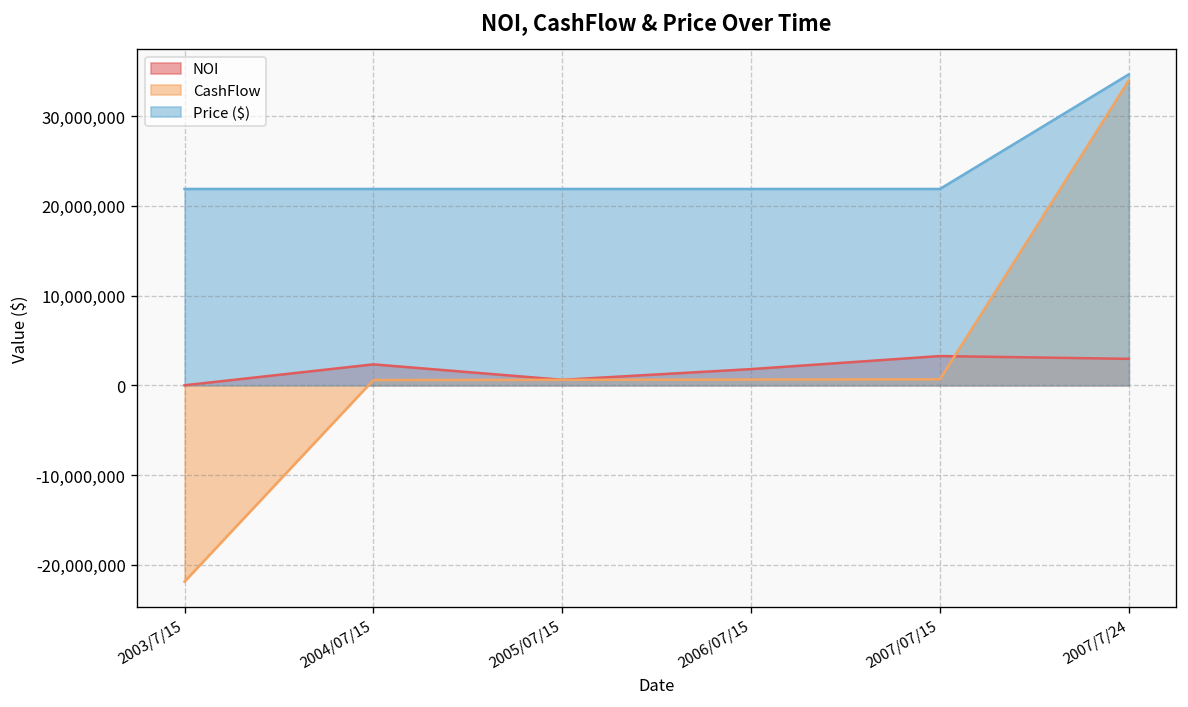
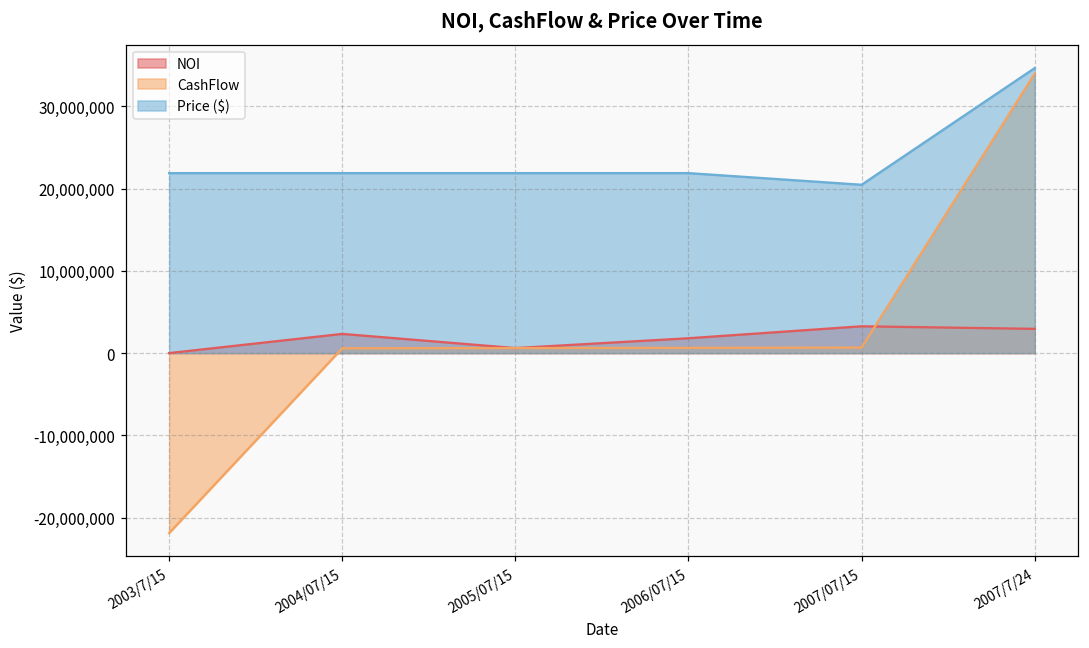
Price ($), 2007/07/15: 22,000,000 -> 20,000,000
